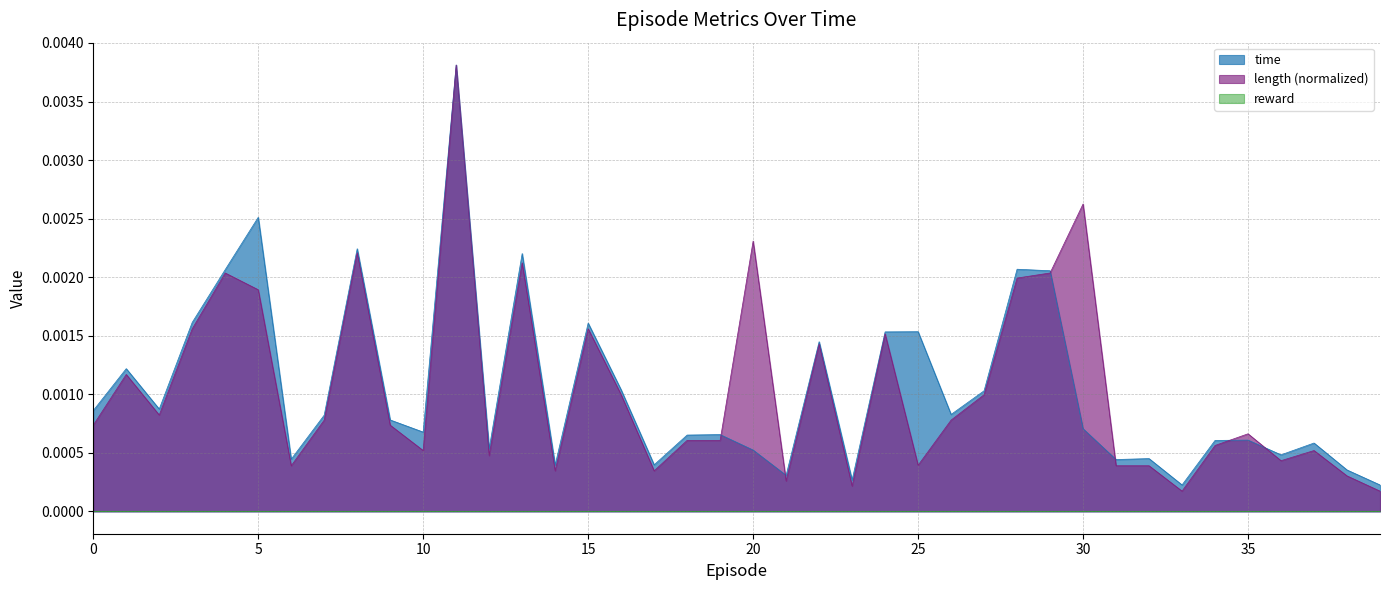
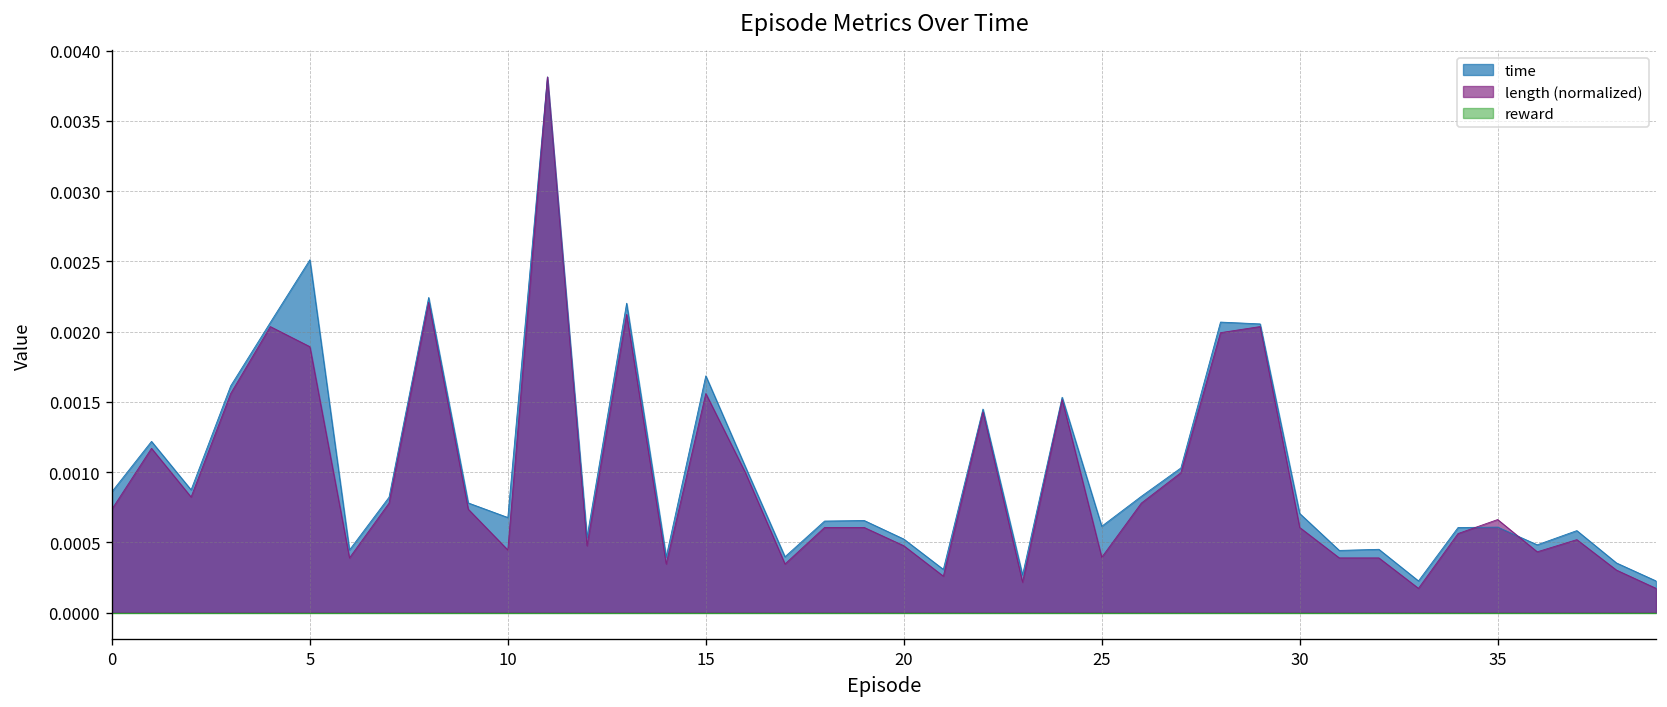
length (normalized), 10: 0.00052 -> 0.00045
time, 15: 0.00161 -> 0.00169
length (normalized), 20: 0.00231 -> 0.00048
time, 25: 0.00153 -> 0.00061
length (normalized), 30: 0.00263 -> 0.00061
